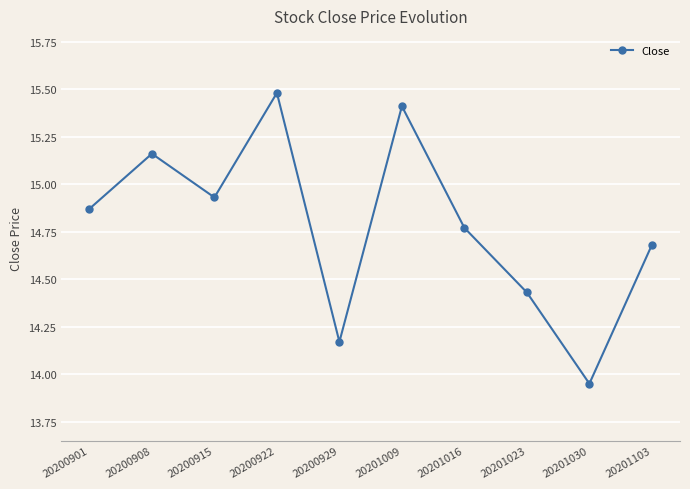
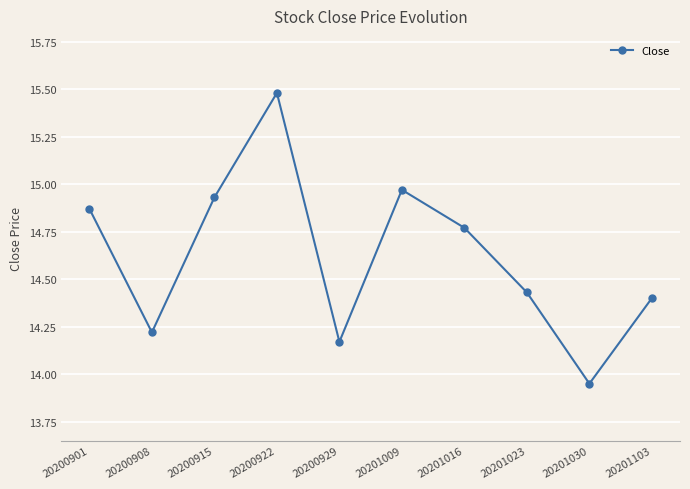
20200908: 15.16 -> 14.22
20201009: 15.41 -> 14.97
20201103: 14.68 -> 14.40
